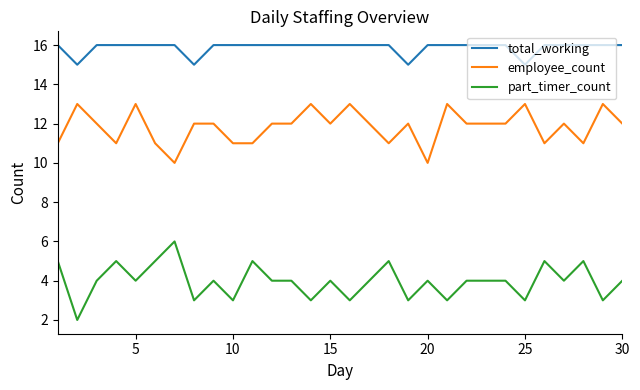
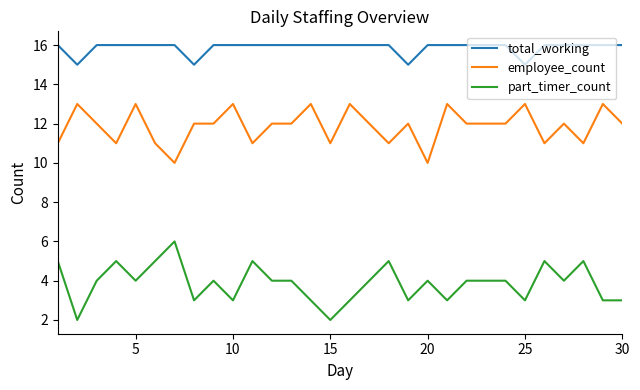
employee_count, 10: 11 -> 13
employee_count, 15: 12 -> 11
part_timer_count, 15: 4 -> 2
part_timer_count, 30: 4 -> 3
